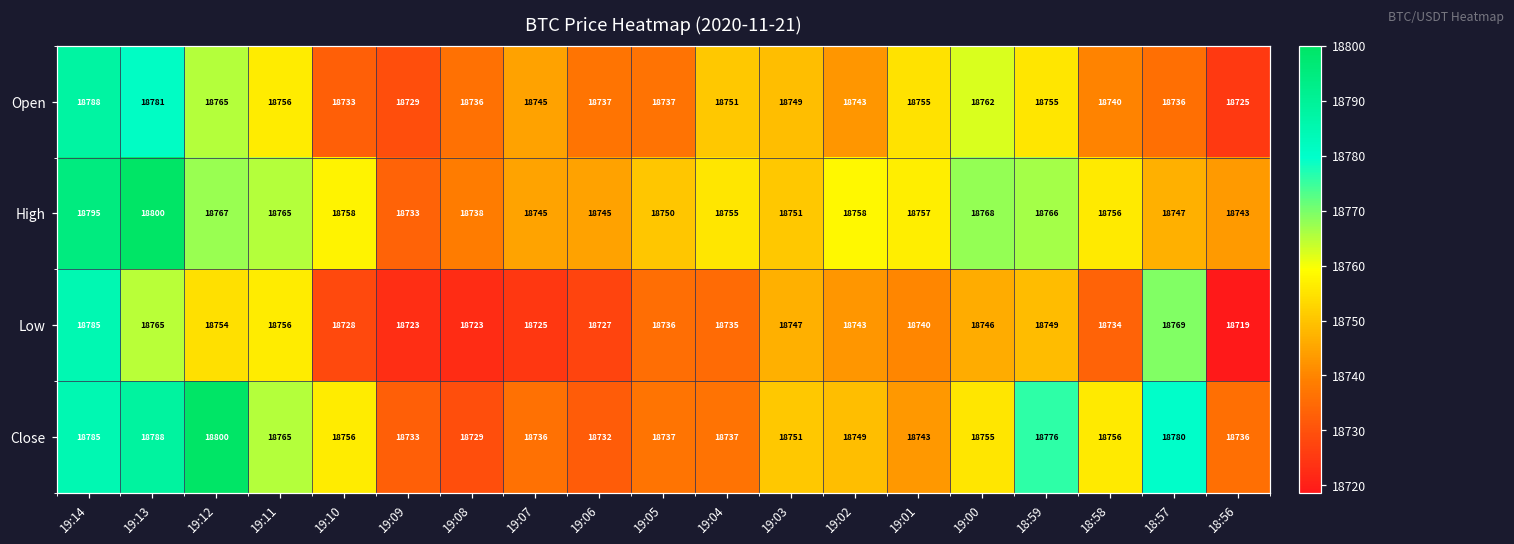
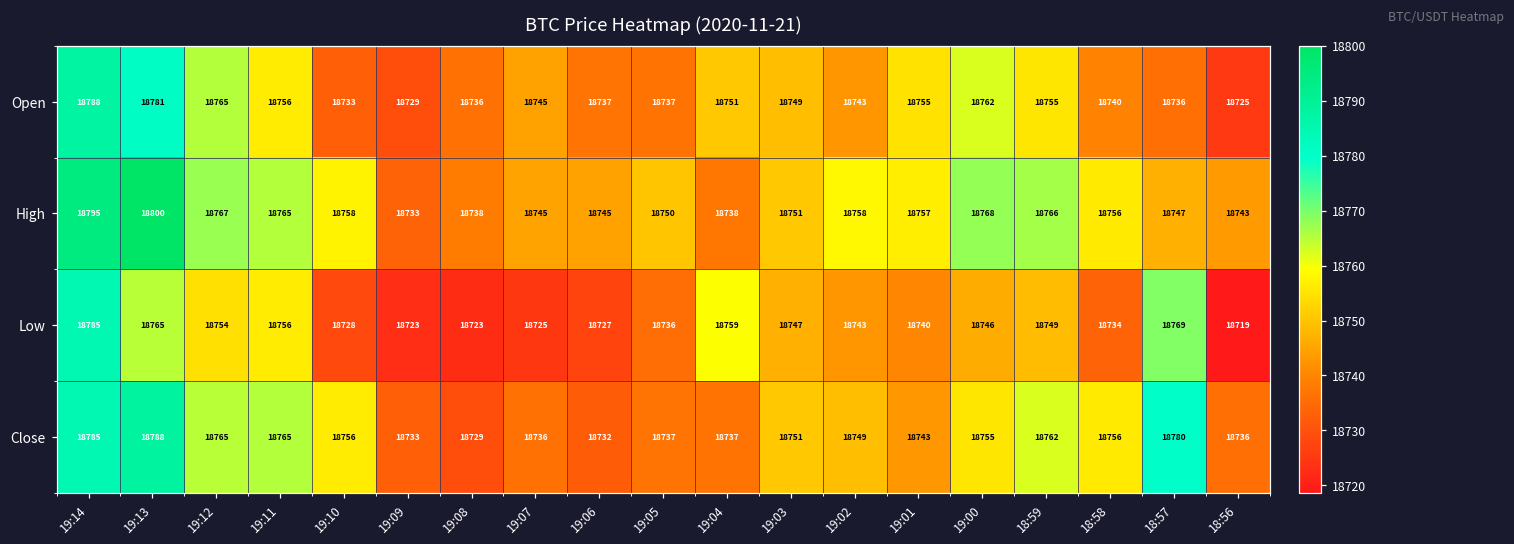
High, 19:04: 18755 -> 18738
Low, 19:04: 18735 -> 18759
Close, 19:12: 18800 -> 18765
Close, 18:59: 18776 -> 18762
